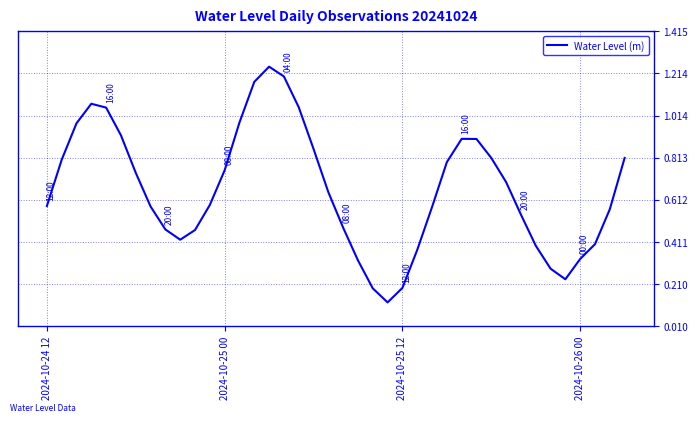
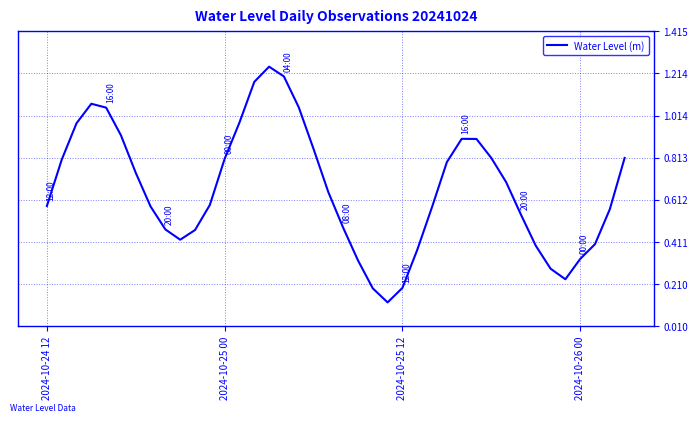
2024-10-25 00: 0.75 -> 0.81
